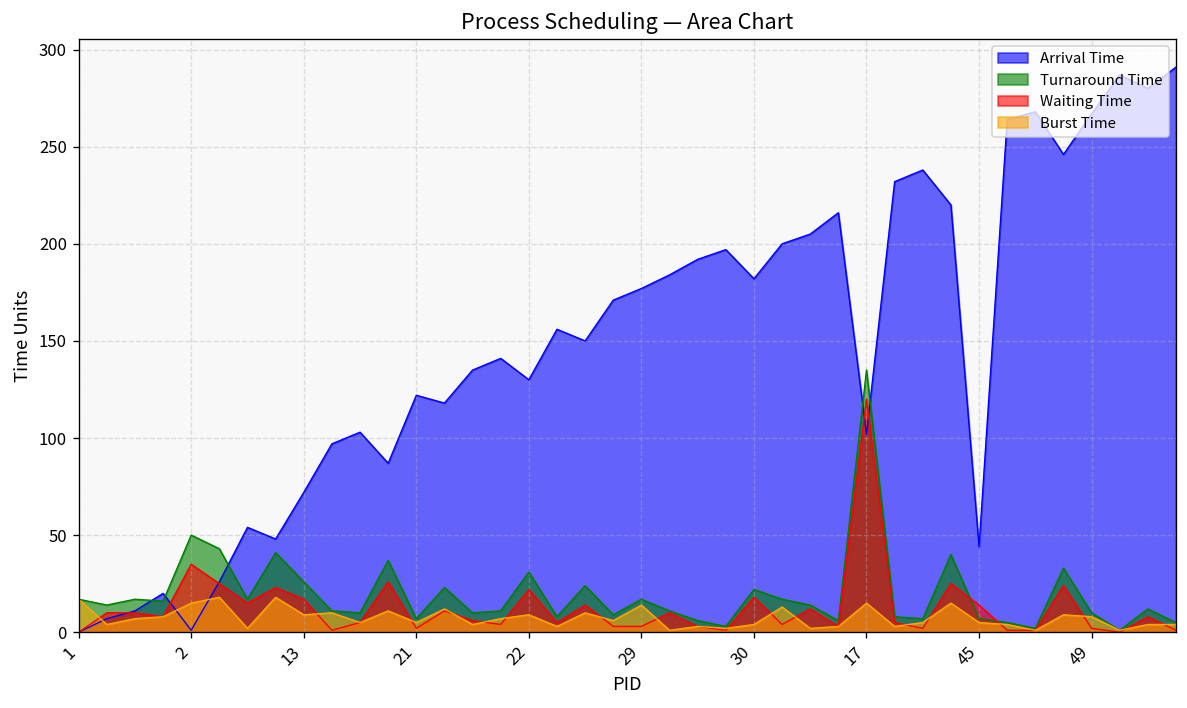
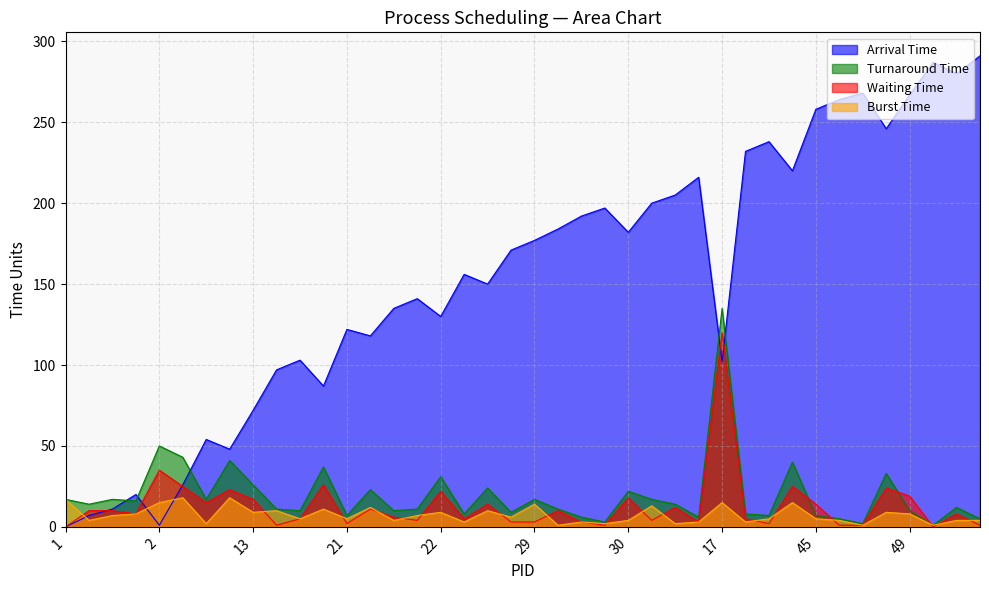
Arrival Time, 45: 44 -> 258
Waiting Time, 49: 2 -> 19
